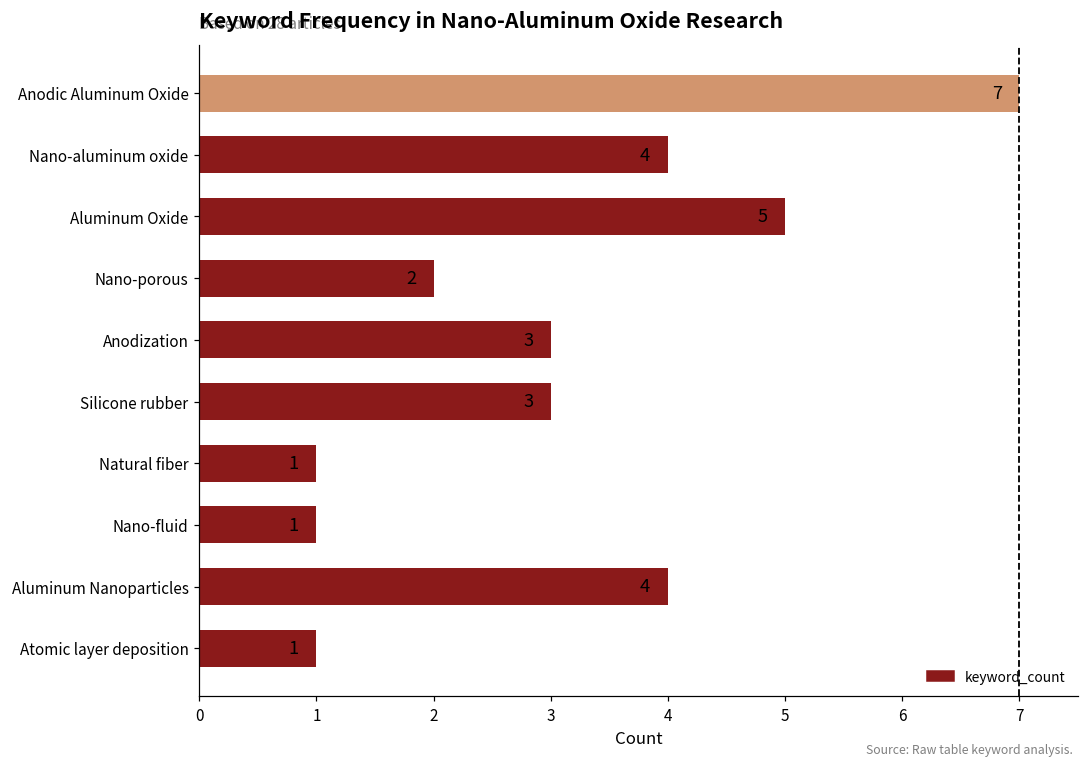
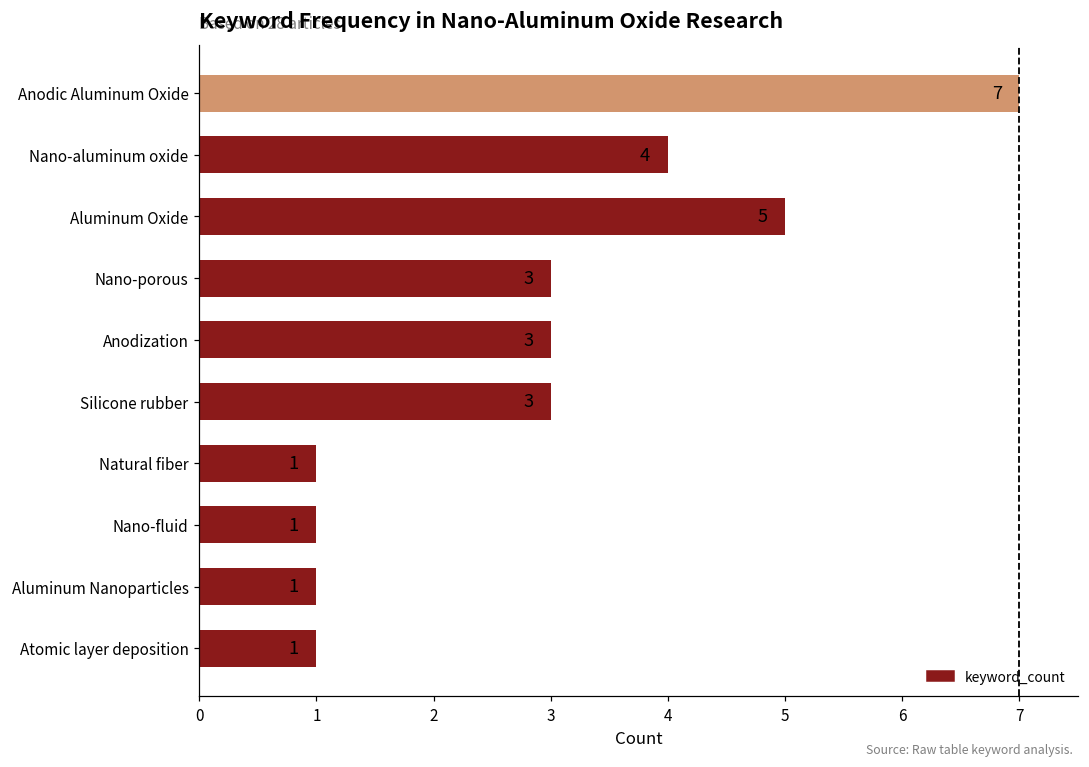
Nano-porous: 2 -> 3
Aluminum Nanoparticles: 4 -> 1
